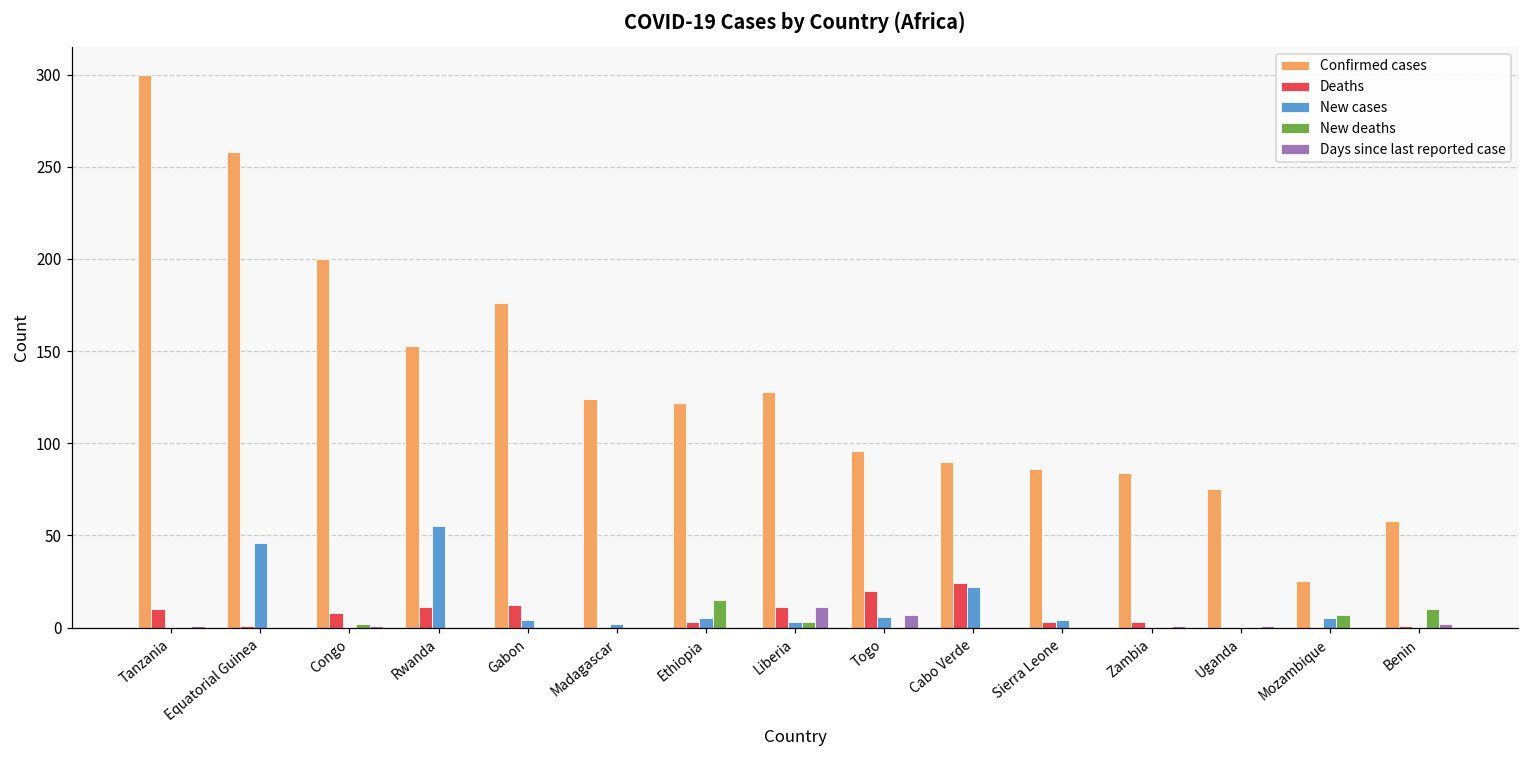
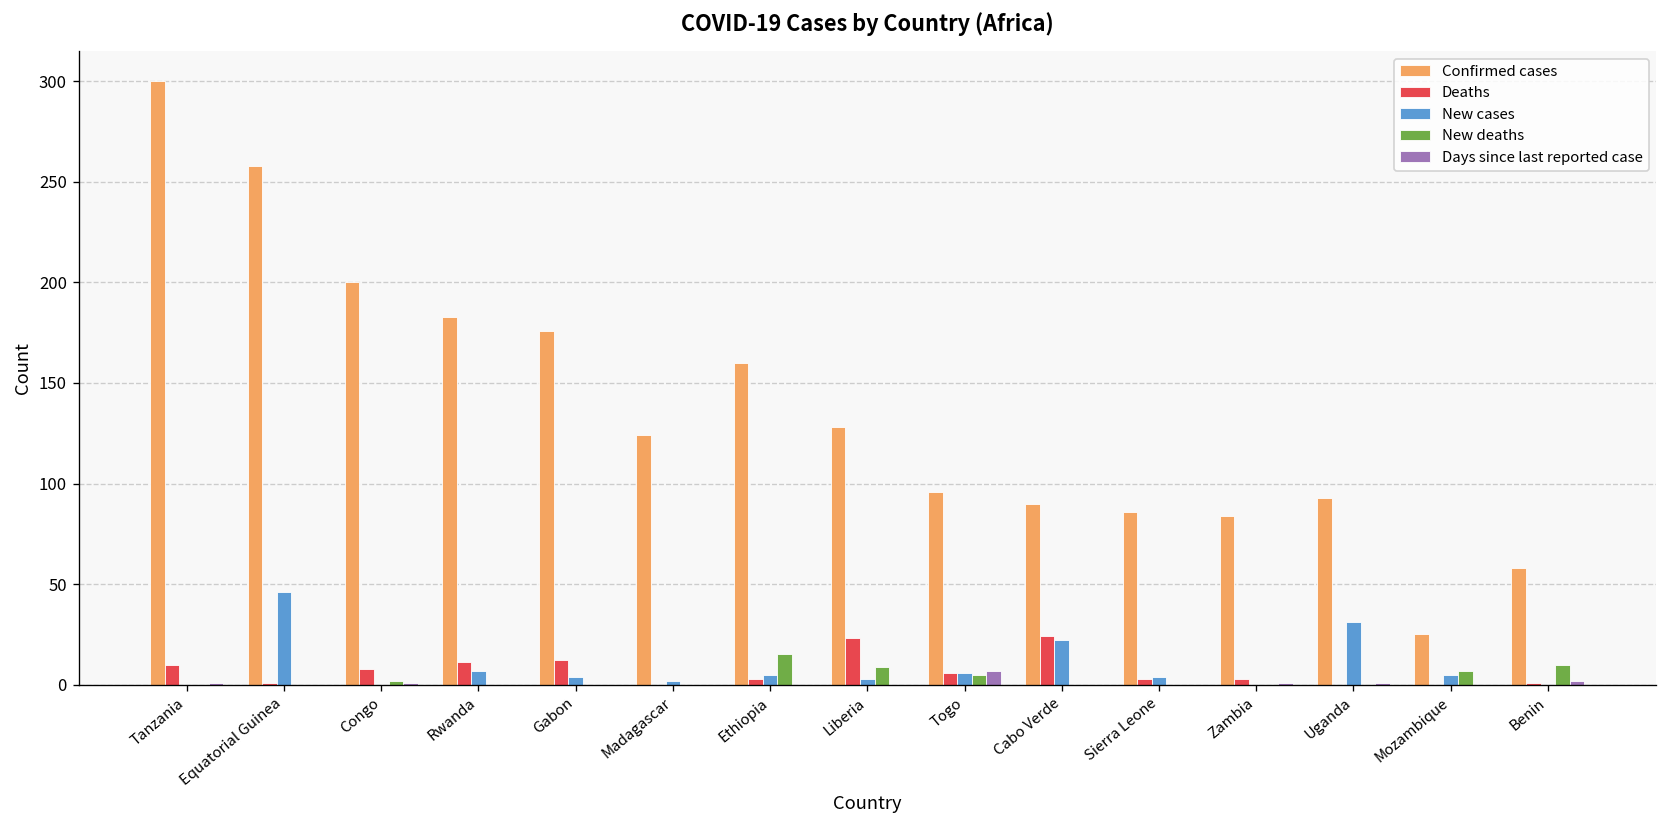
Confirmed cases, Rwanda: 153 -> 183
New cases, Rwanda: 55 -> 7
Confirmed cases, Ethiopia: 122 -> 160
Deaths, Liberia: 11 -> 23
New deaths, Liberia: 3 -> 9
Days since last reported case, Liberia: 11 -> 0
Deaths, Togo: 20 -> 6
New deaths, Togo: 0 -> 5
Confirmed cases, Uganda: 75 -> 93
New cases, Uganda: 0 -> 31
